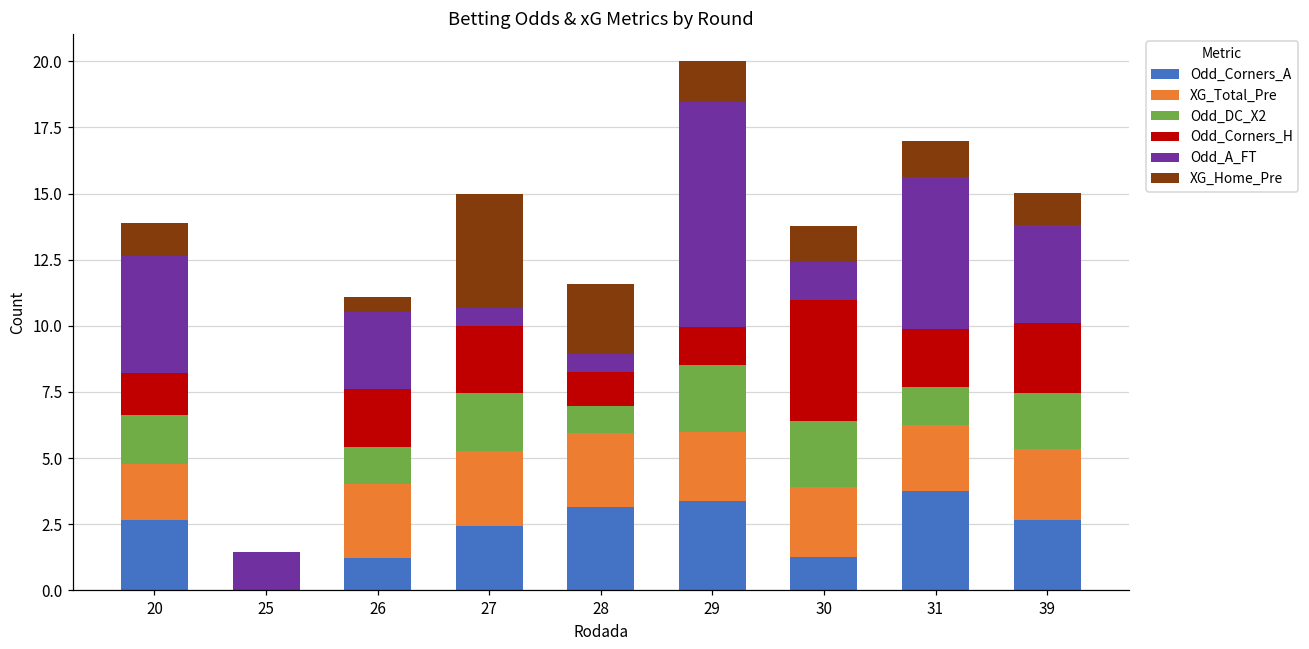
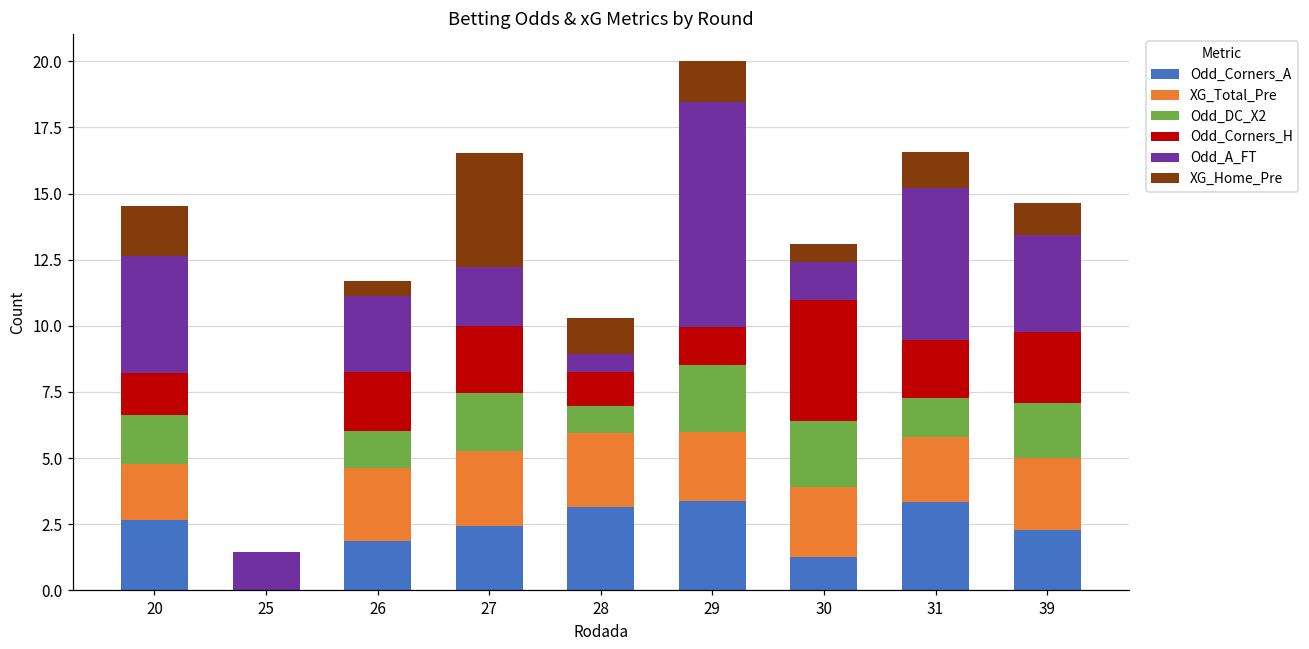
XG_Home_Pre, 20: 1.3 -> 1.9
Odd_Corners_A, 26: 1.2 -> 1.9
Odd_A_FT, 27: 0.7 -> 2.3
XG_Home_Pre, 28: 2.6 -> 1.3
XG_Home_Pre, 30: 1.3 -> 0.7
Odd_Corners_A, 31: 3.8 -> 3.3
Odd_Corners_A, 39: 2.7 -> 2.3
